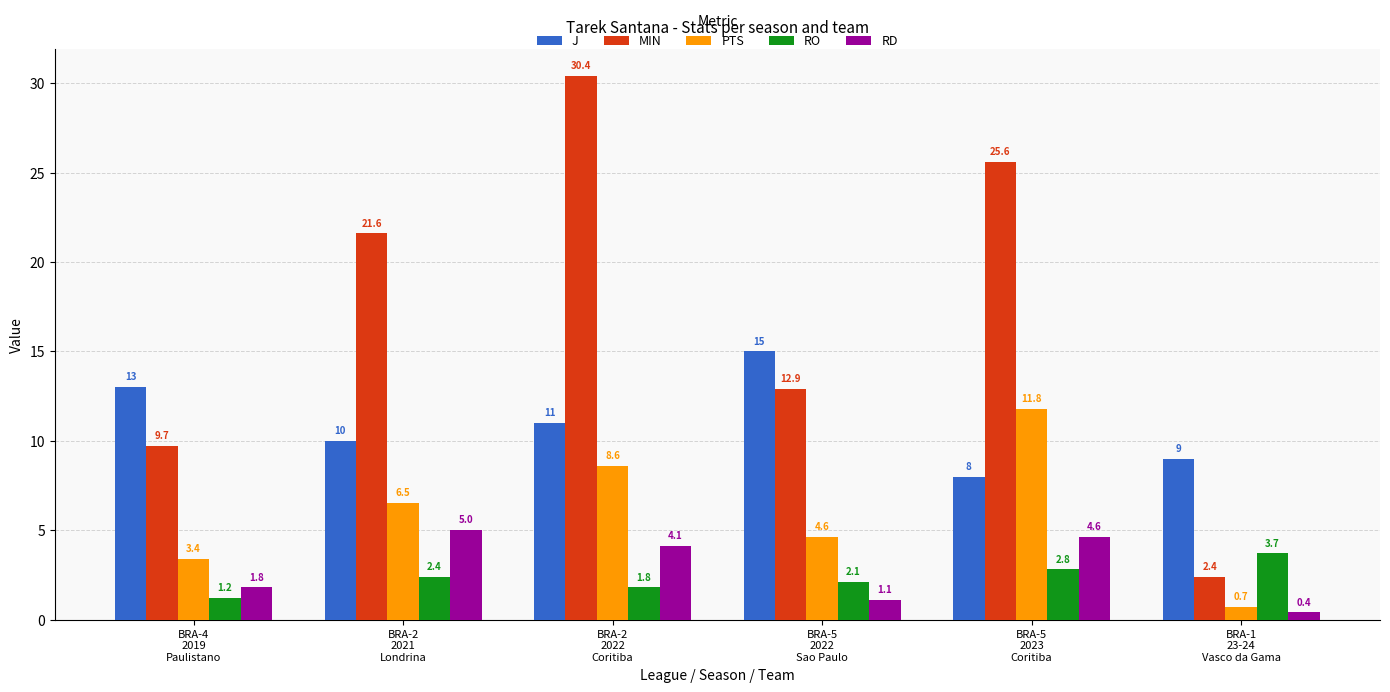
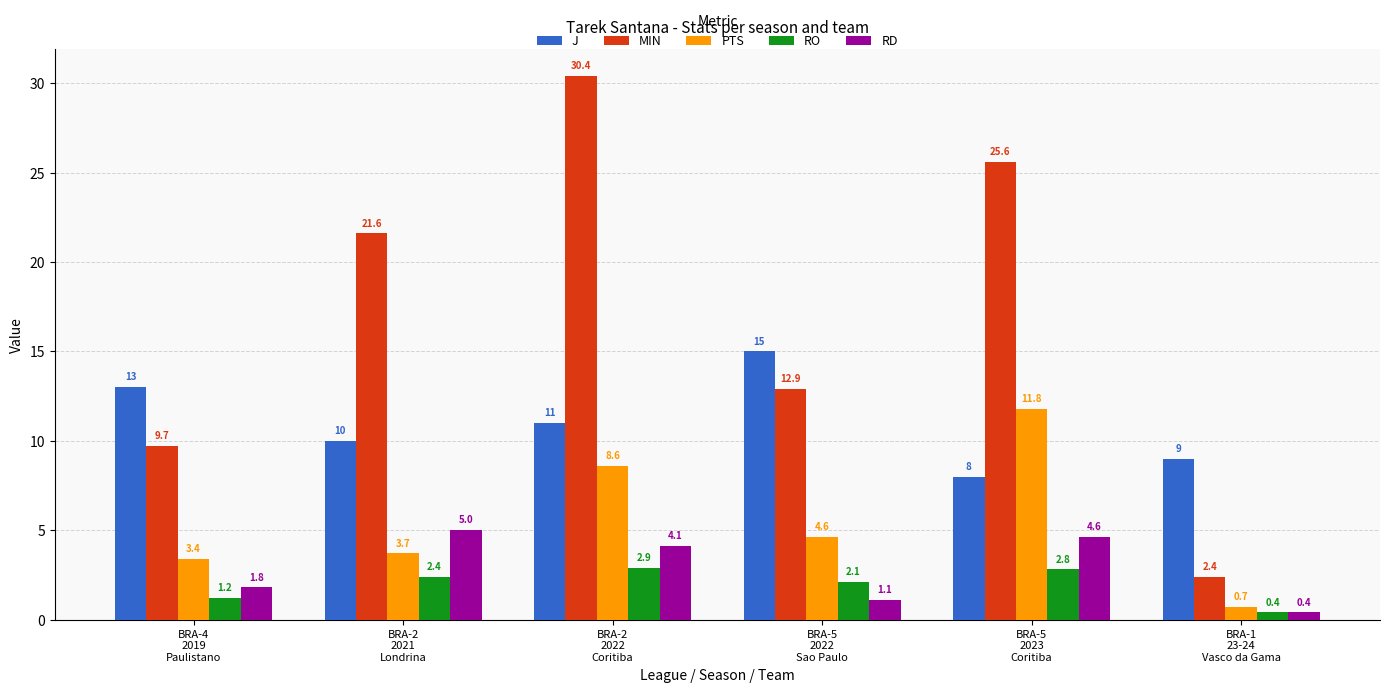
PTS, BRA-2 2021 Londrina: 6.5 -> 3.7
RO, BRA-2 2022 Coritiba: 1.8 -> 2.9
RO, BRA-1 23-24 Vasco da Gama: 3.7 -> 0.4
